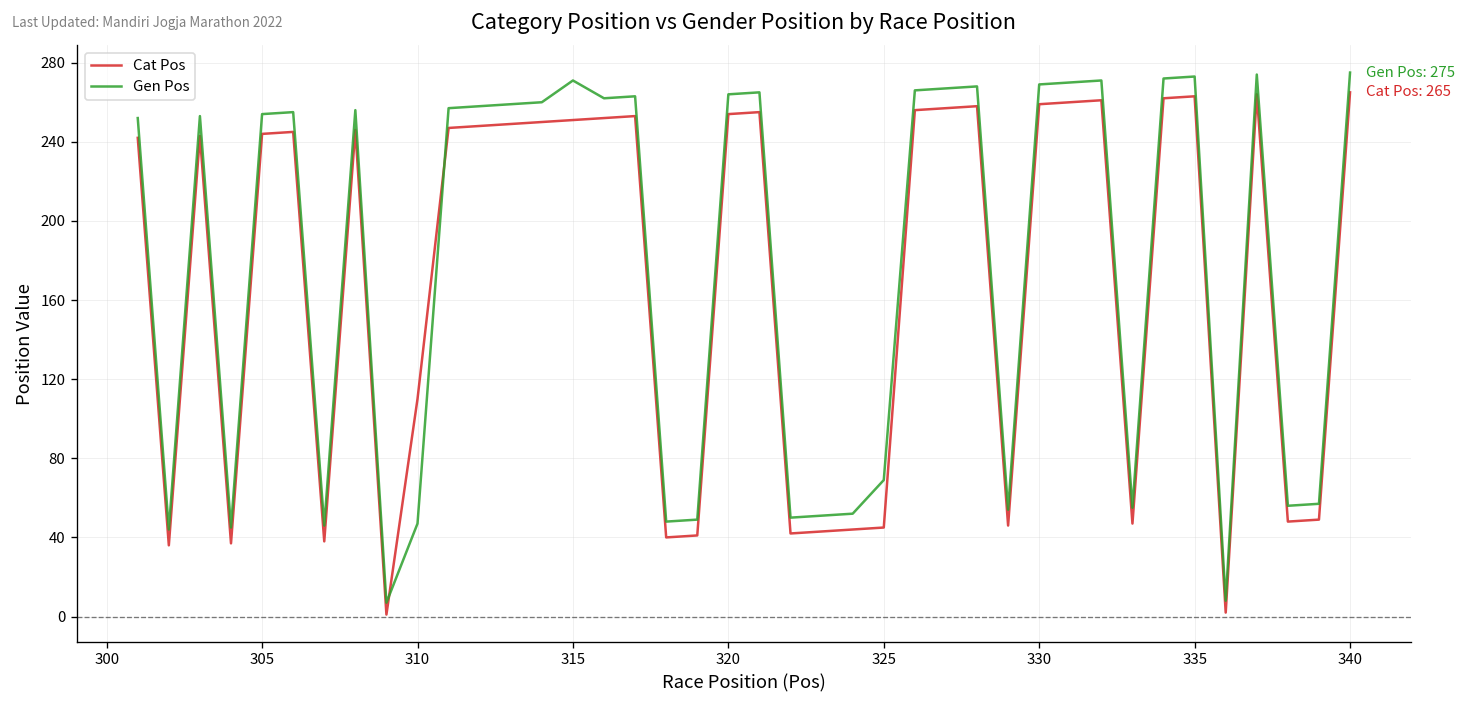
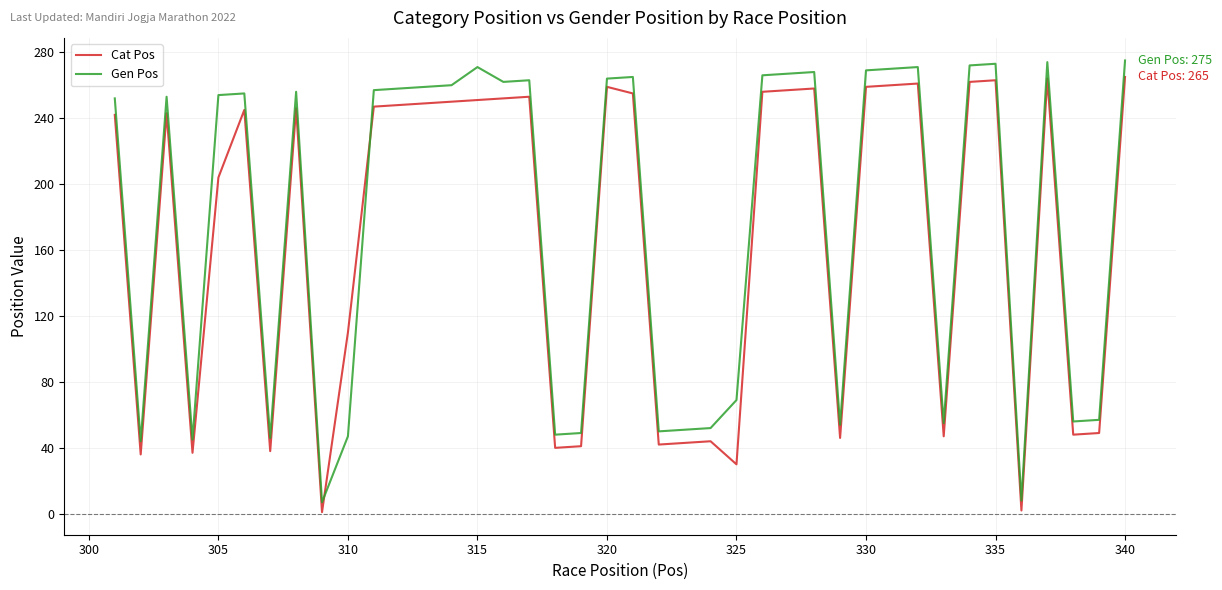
Cat Pos, 305: 244 -> 204
Cat Pos, 320: 254 -> 259
Cat Pos, 325: 45 -> 30
